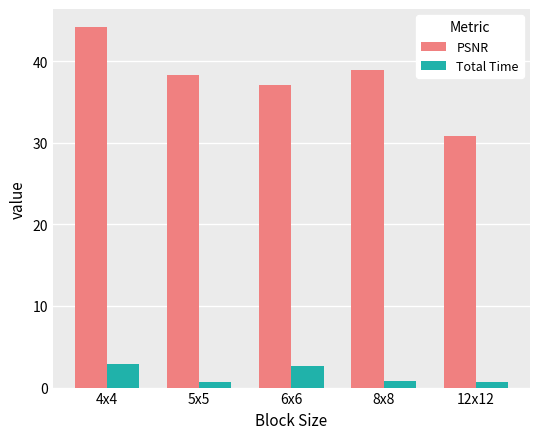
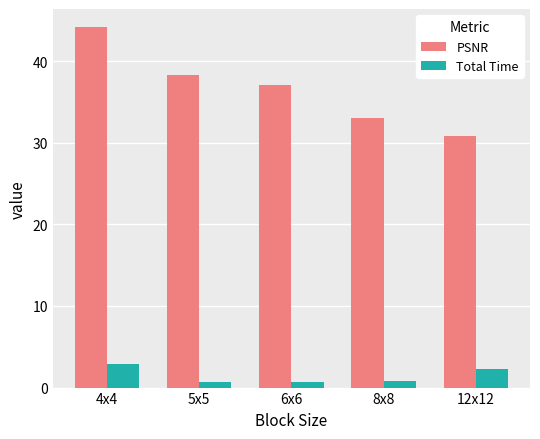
Total Time, 6x6: 3 -> 1
PSNR, 8x8: 39 -> 33
Total Time, 12x12: 1 -> 2
